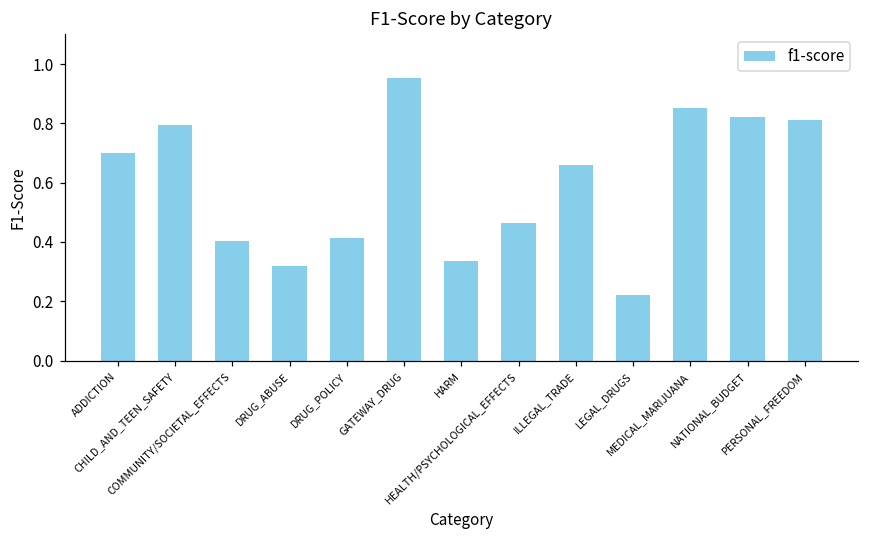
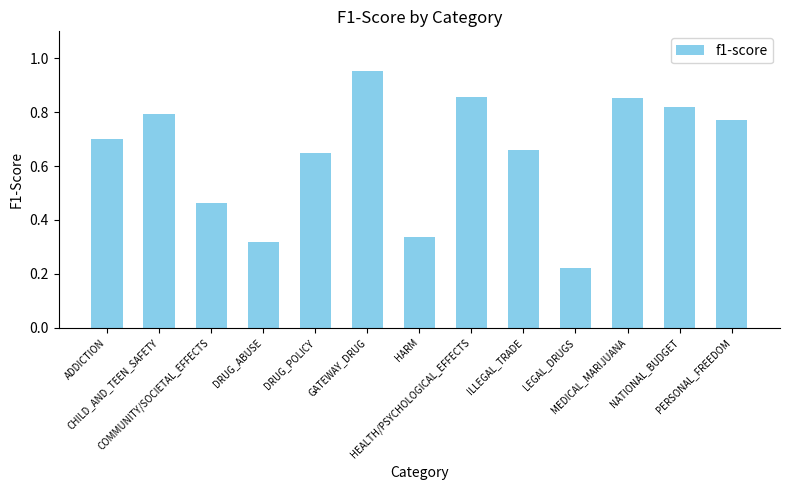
COMMUNITY/SOCIETAL_EFFECTS: 0.40 -> 0.46
DRUG_POLICY: 0.41 -> 0.65
HEALTH/PSYCHOLOGICAL_EFFECTS: 0.46 -> 0.86
PERSONAL_FREEDOM: 0.81 -> 0.77
